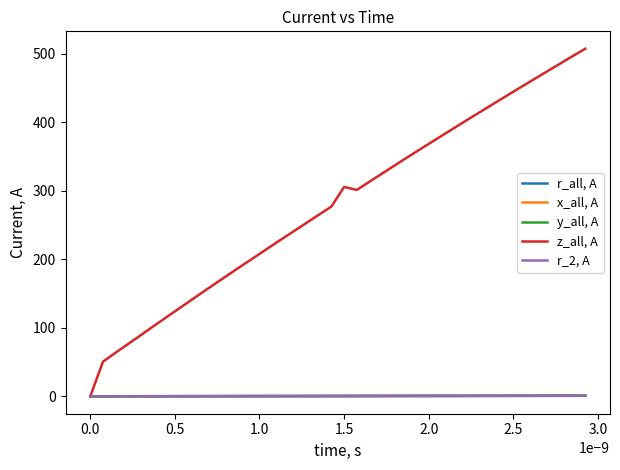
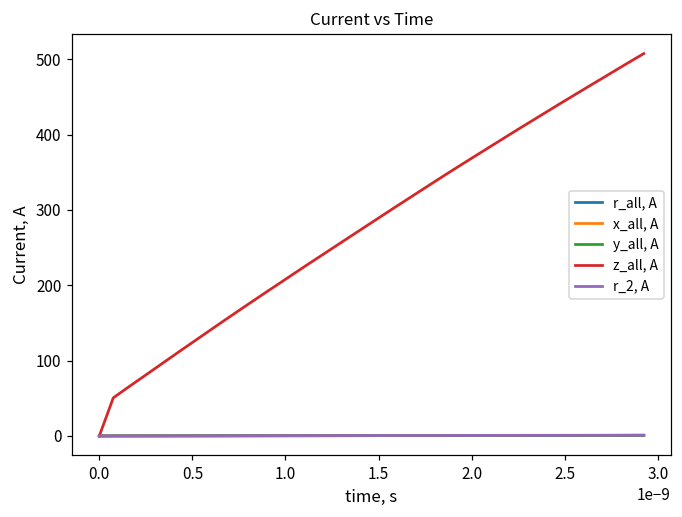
z_all, A, 1.5: 310 -> 290
